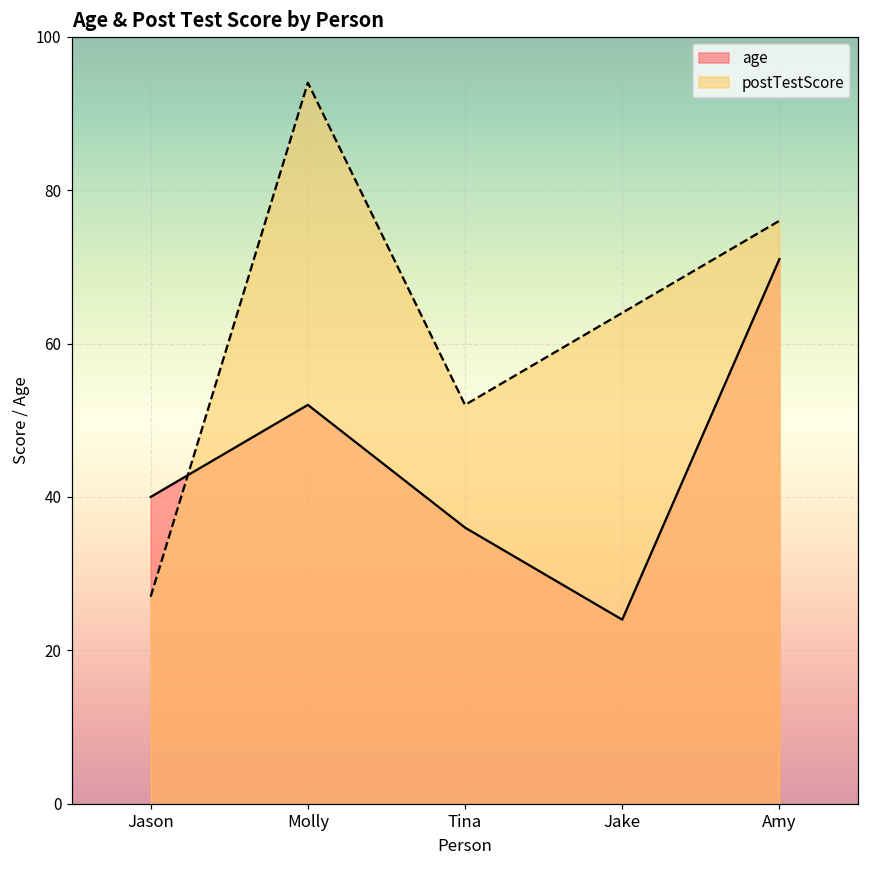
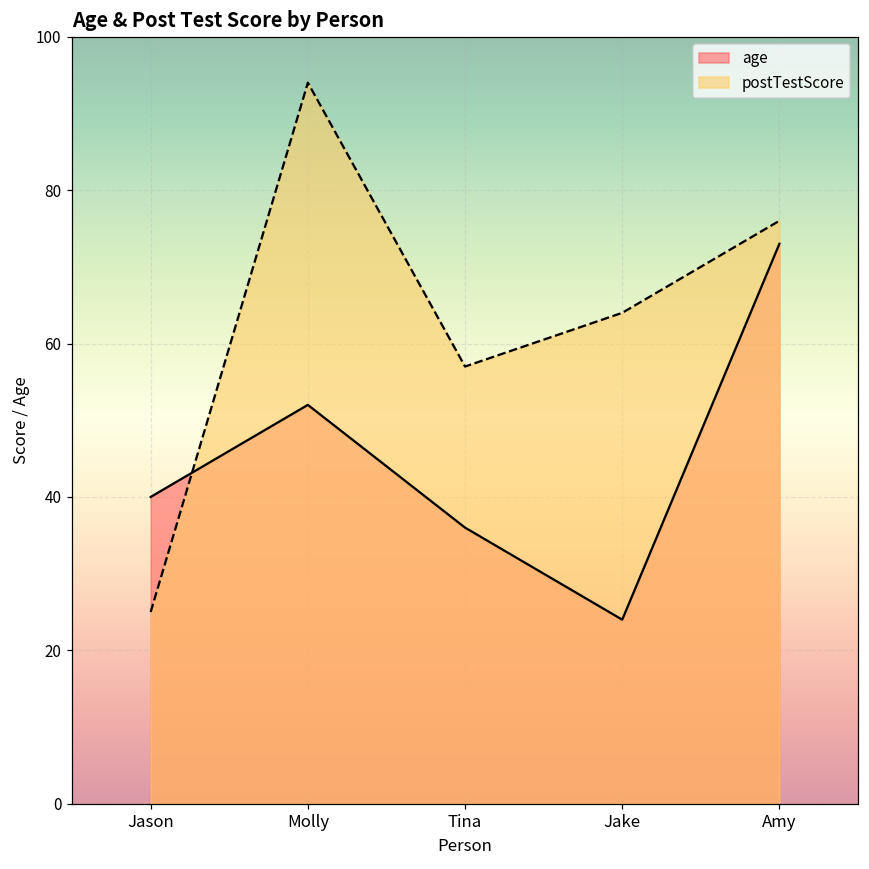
postTestScore, Jason: 27 -> 25
postTestScore, Tina: 52 -> 57
age, Amy: 71 -> 73
